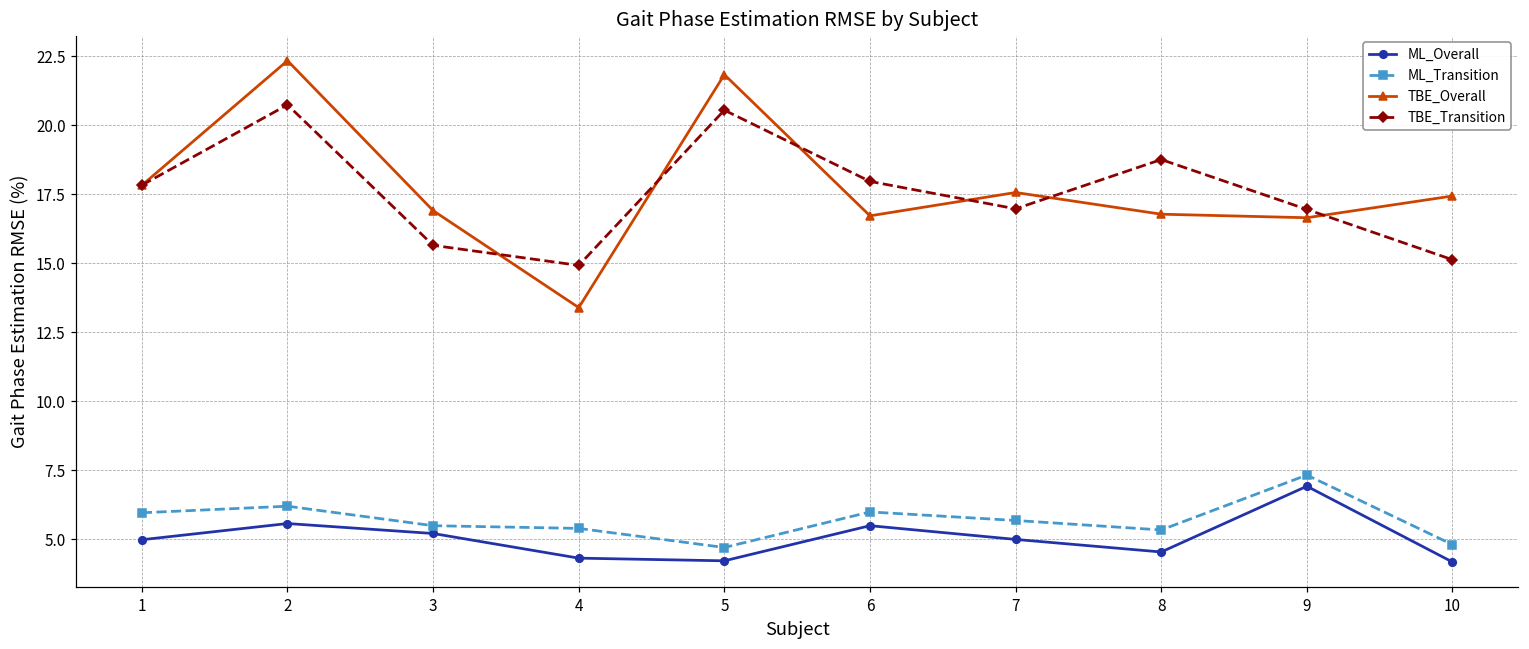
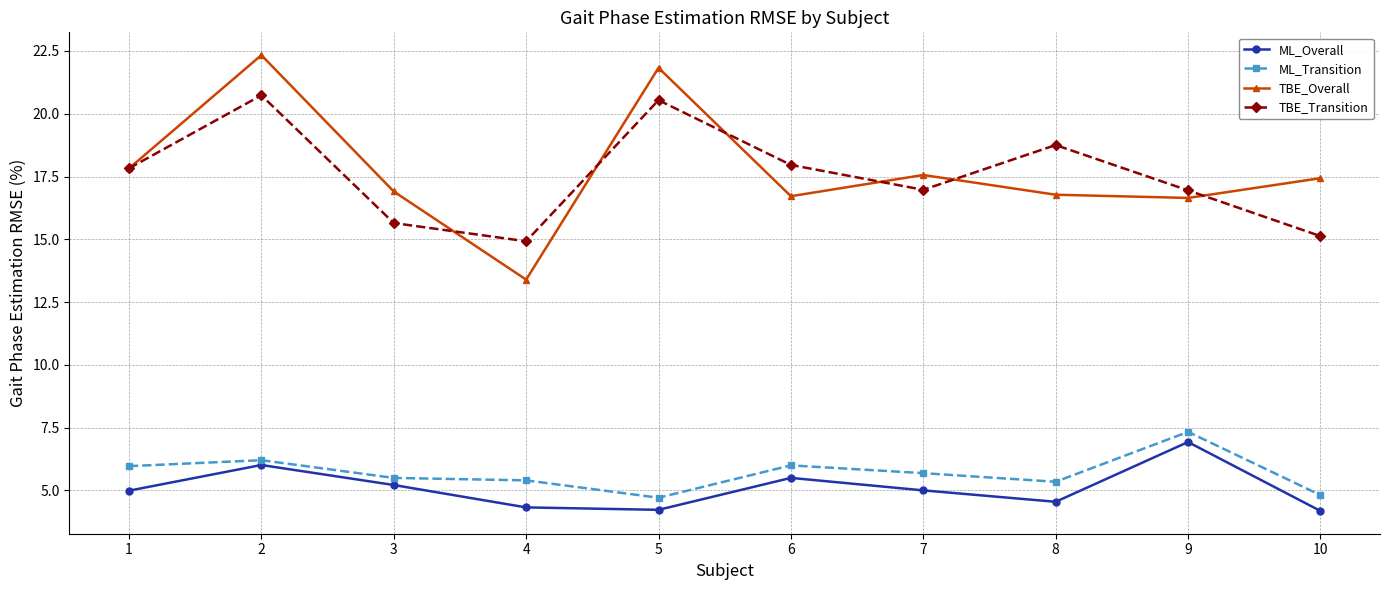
ML_Overall, 2: 5.6 -> 6.0
